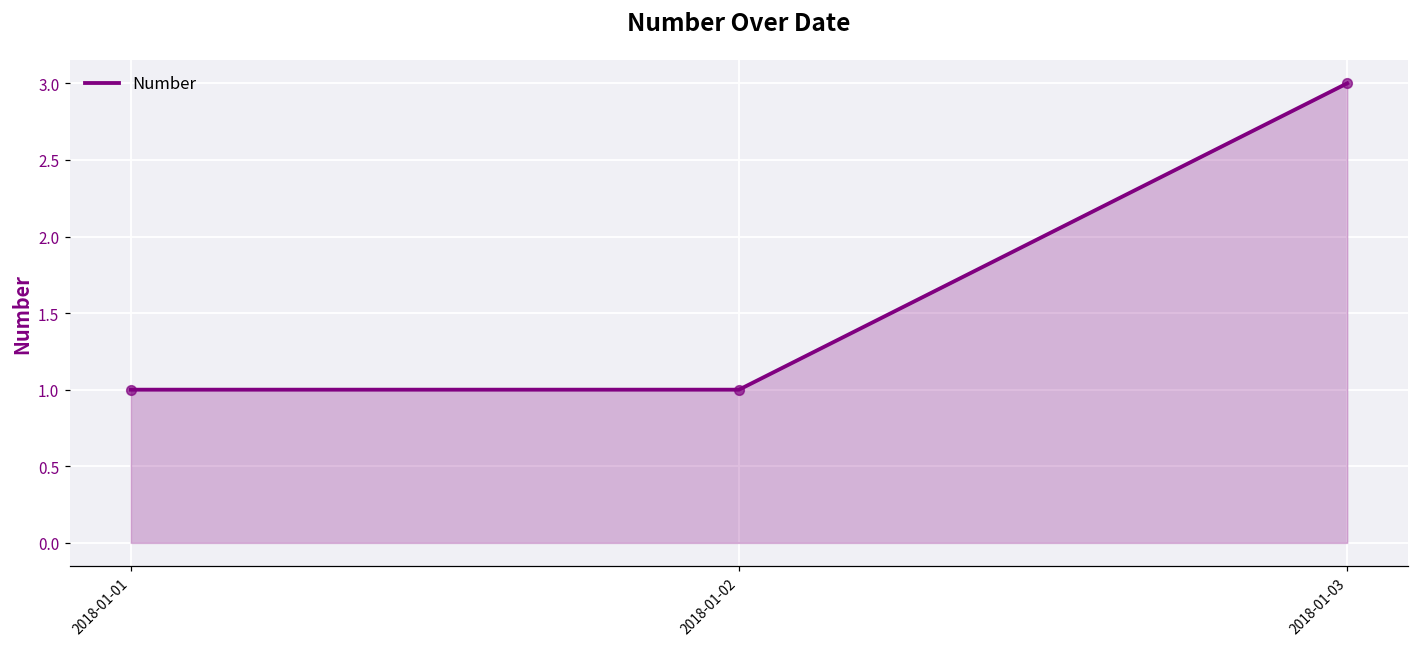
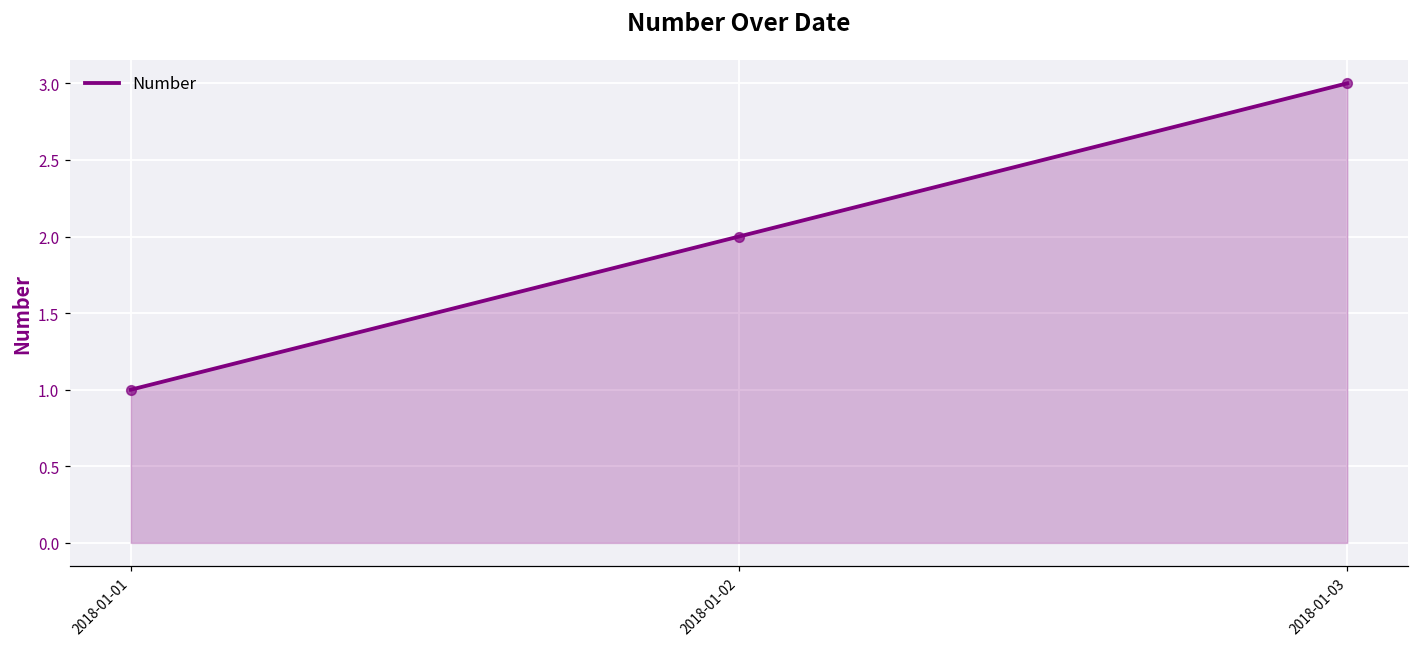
2018-01-02: 1 -> 2
